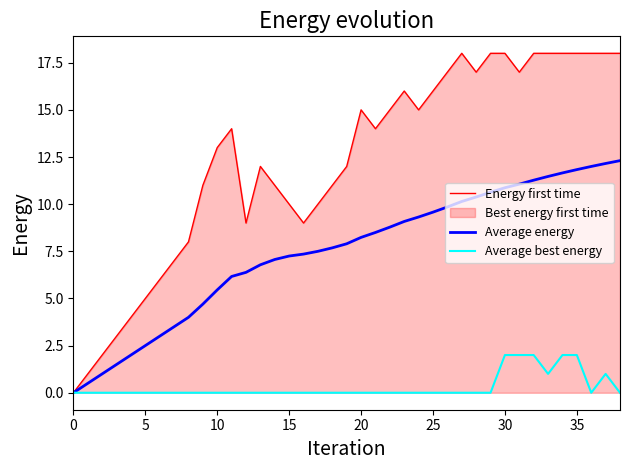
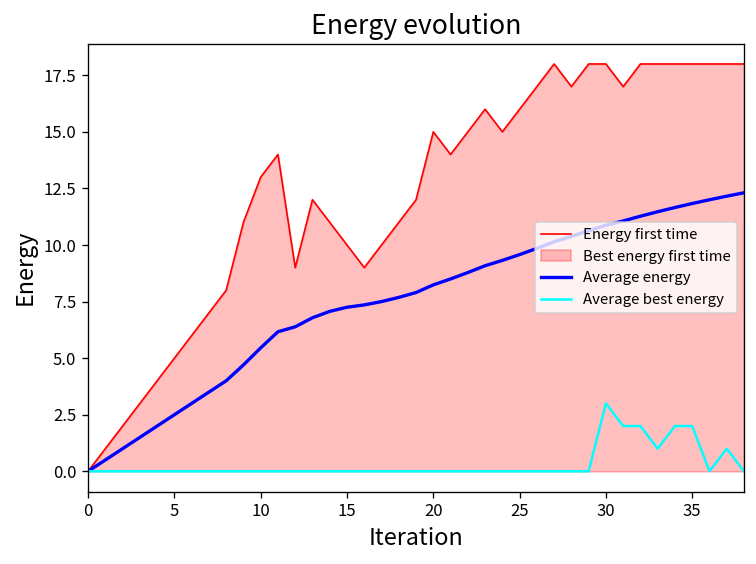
Average best energy, 30: 2 -> 3
